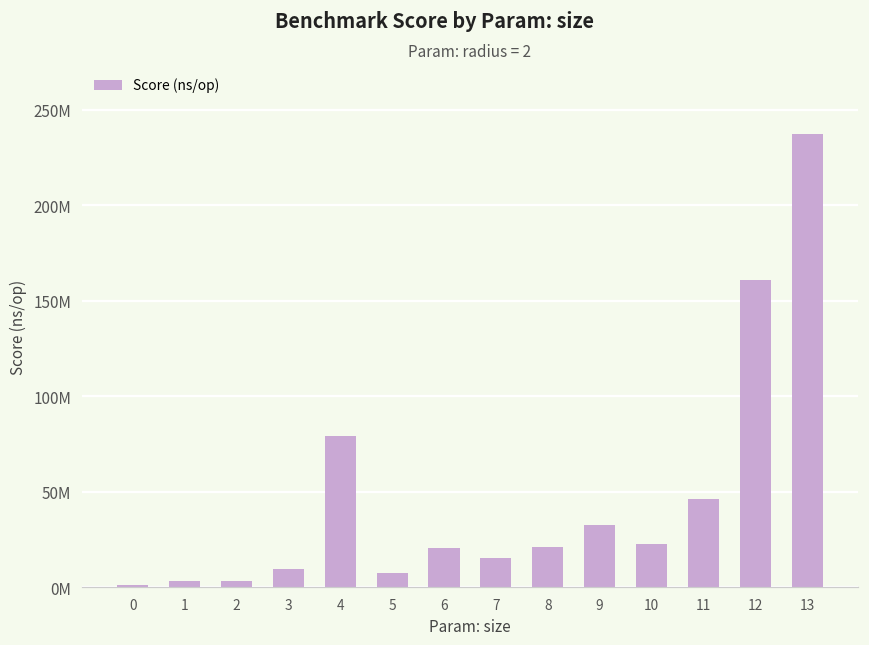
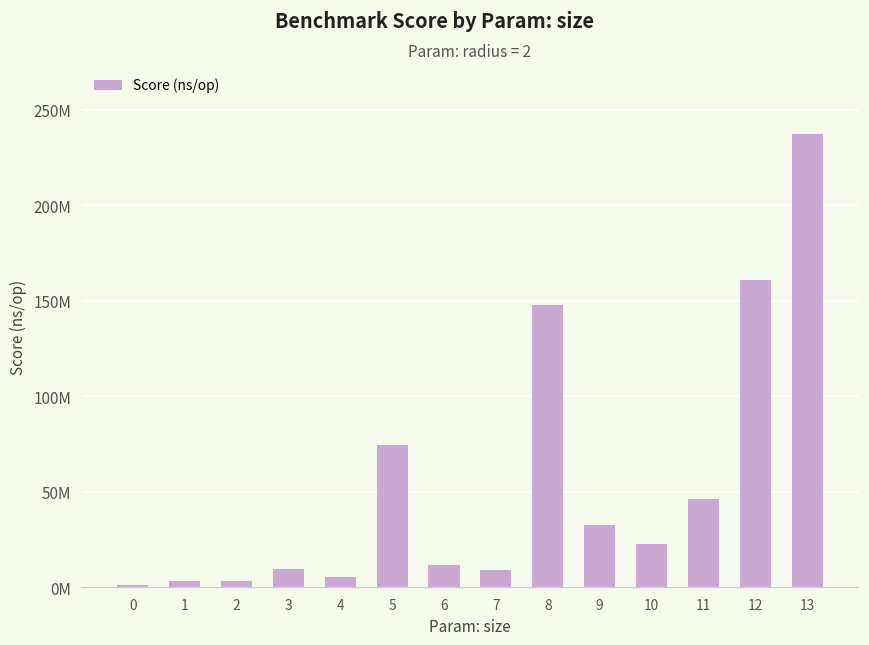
4: 79000000 -> 5000000
5: 8000000 -> 75000000
6: 21000000 -> 12000000
7: 15000000 -> 9000000
8: 21000000 -> 148000000
